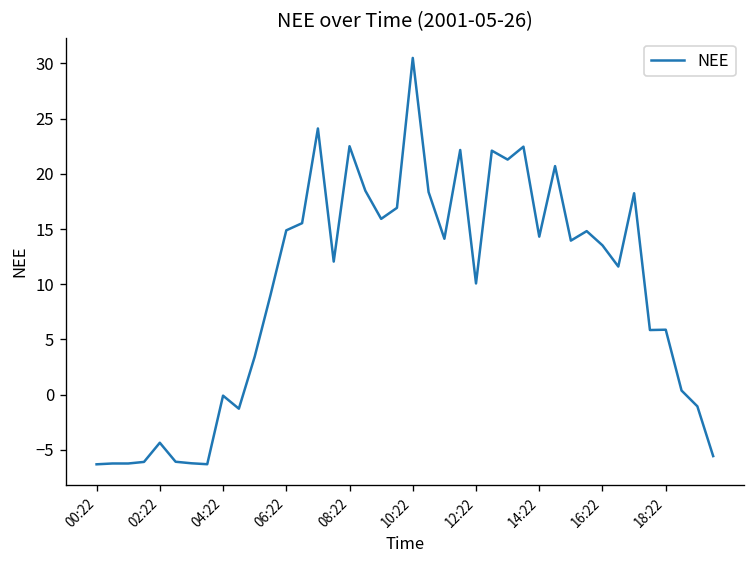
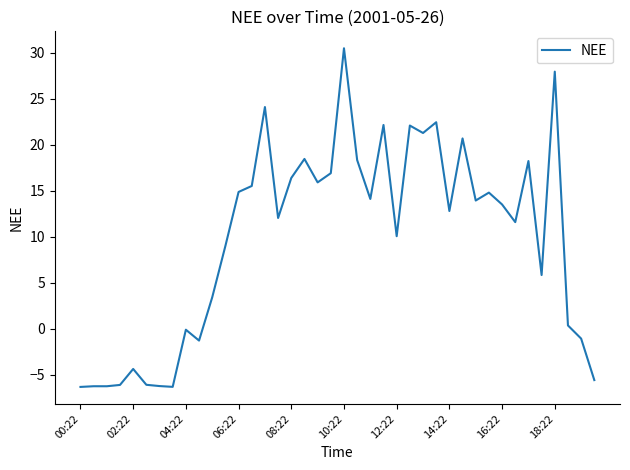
08:22: 23 -> 16
14:22: 14 -> 13
18:22: 6 -> 28
